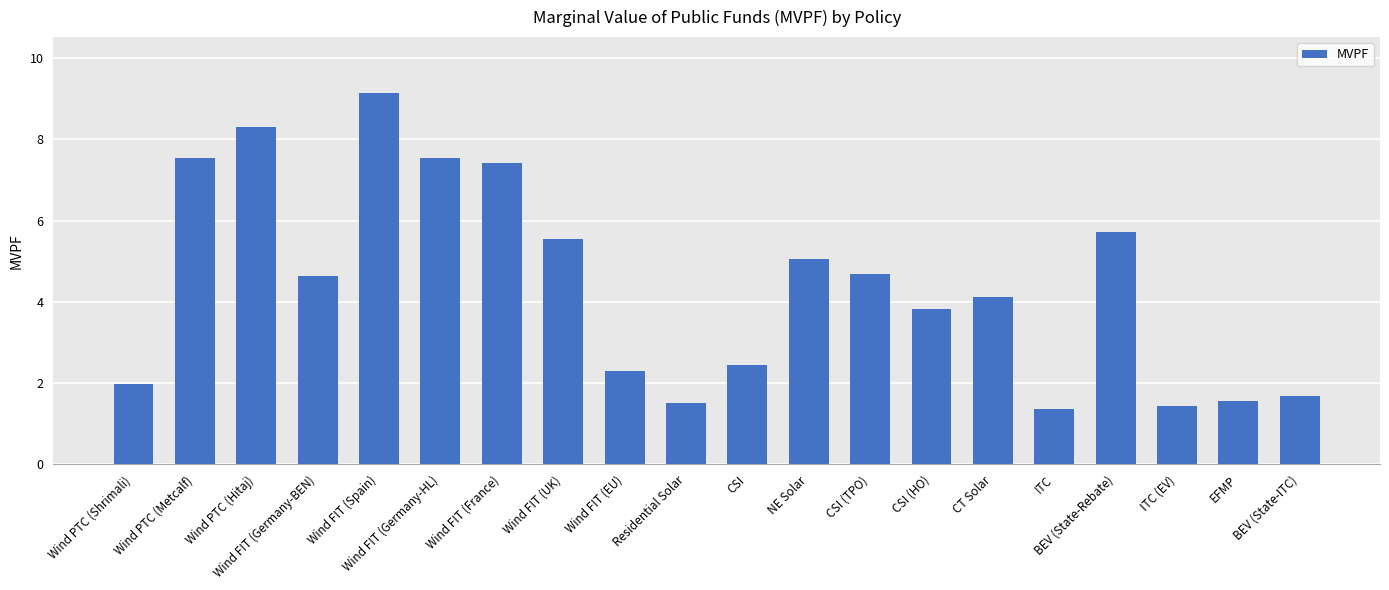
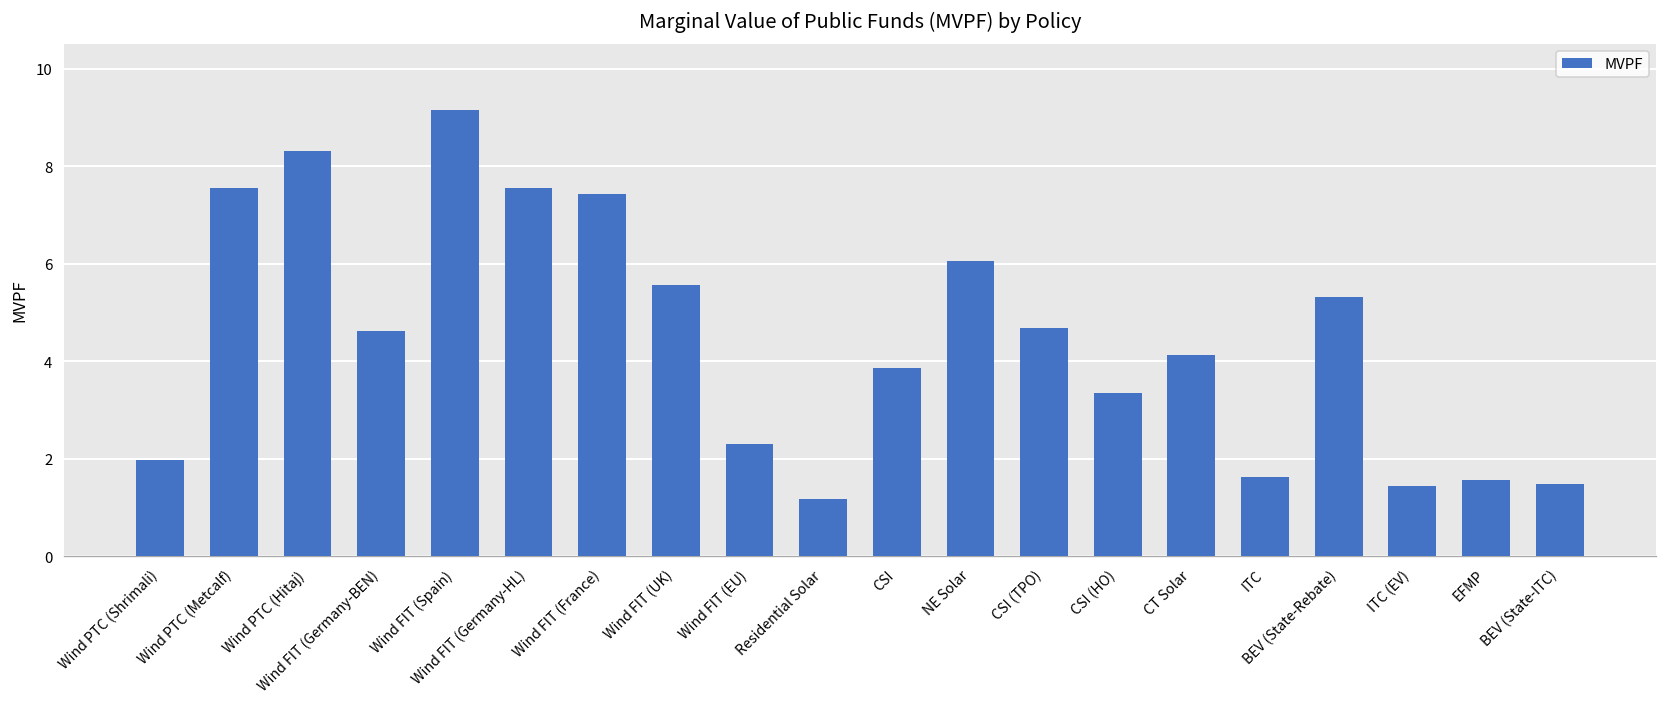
Residential Solar: 1.5 -> 1.2
CSI: 2.5 -> 3.9
NE Solar: 5.1 -> 6.0
CSI (HO): 3.8 -> 3.3
ITC: 1.4 -> 1.6
BEV (State-Rebate): 5.7 -> 5.3
BEV (State-ITC): 1.7 -> 1.5
